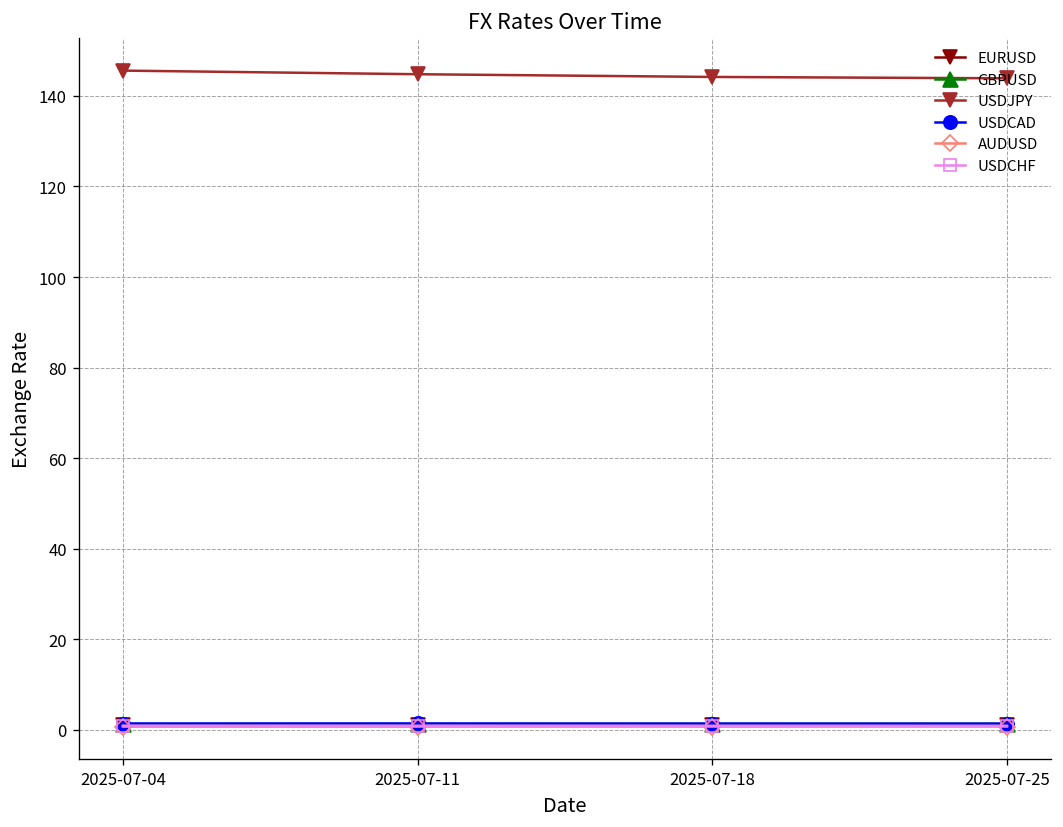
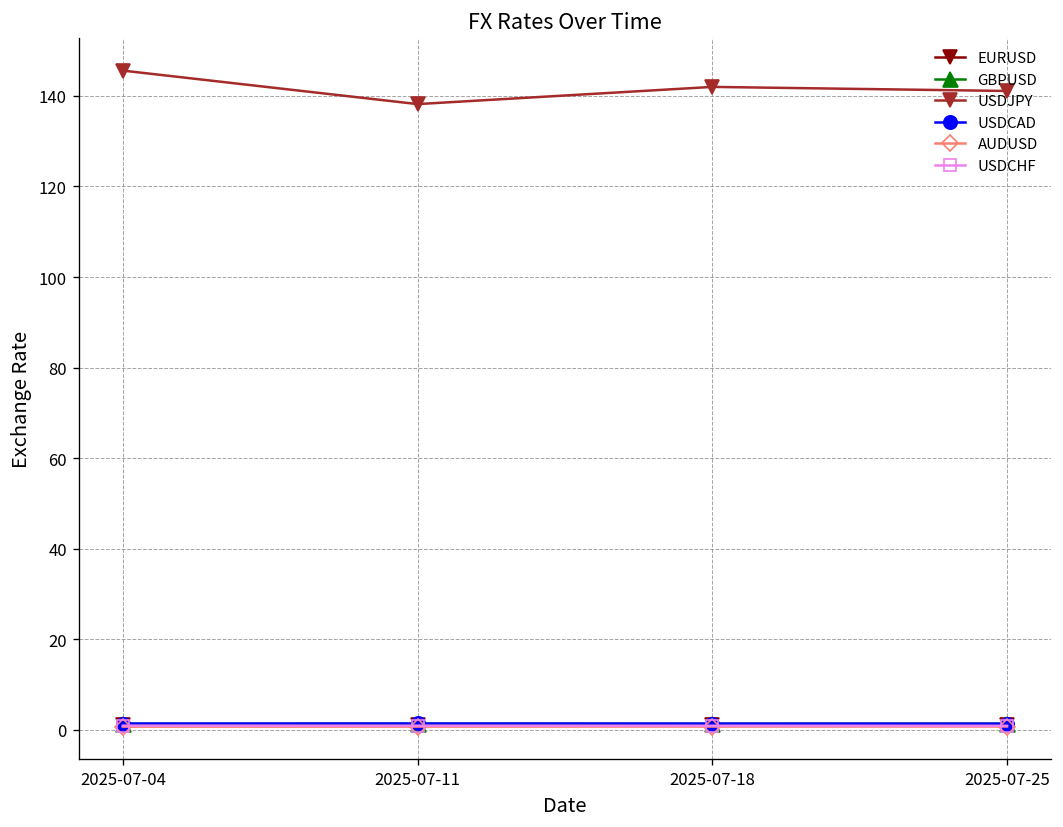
USDJPY, 2025-07-11: 145 -> 138
USDJPY, 2025-07-18: 144 -> 142
USDJPY, 2025-07-25: 144 -> 141
